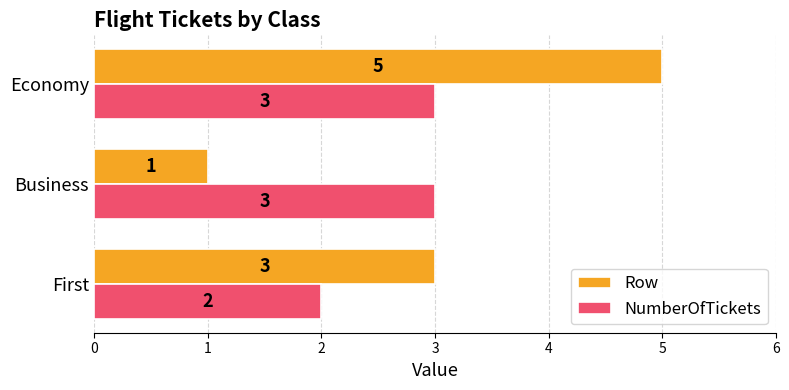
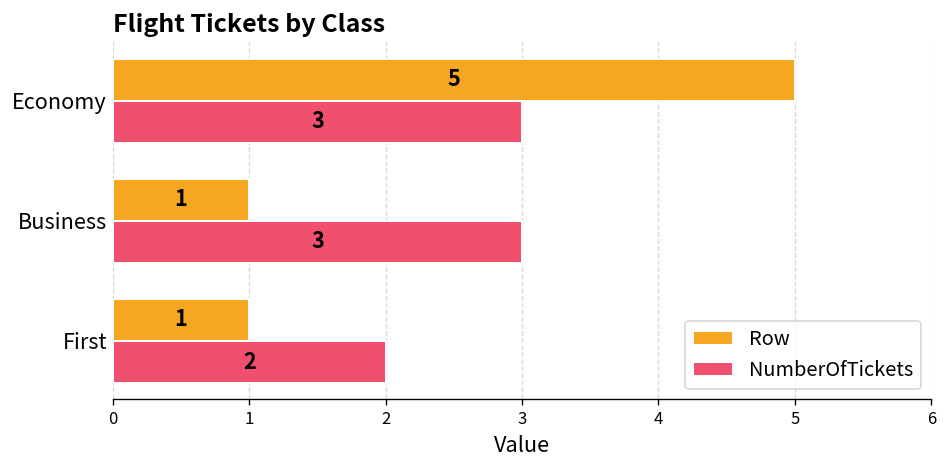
Row, First: 3 -> 1
